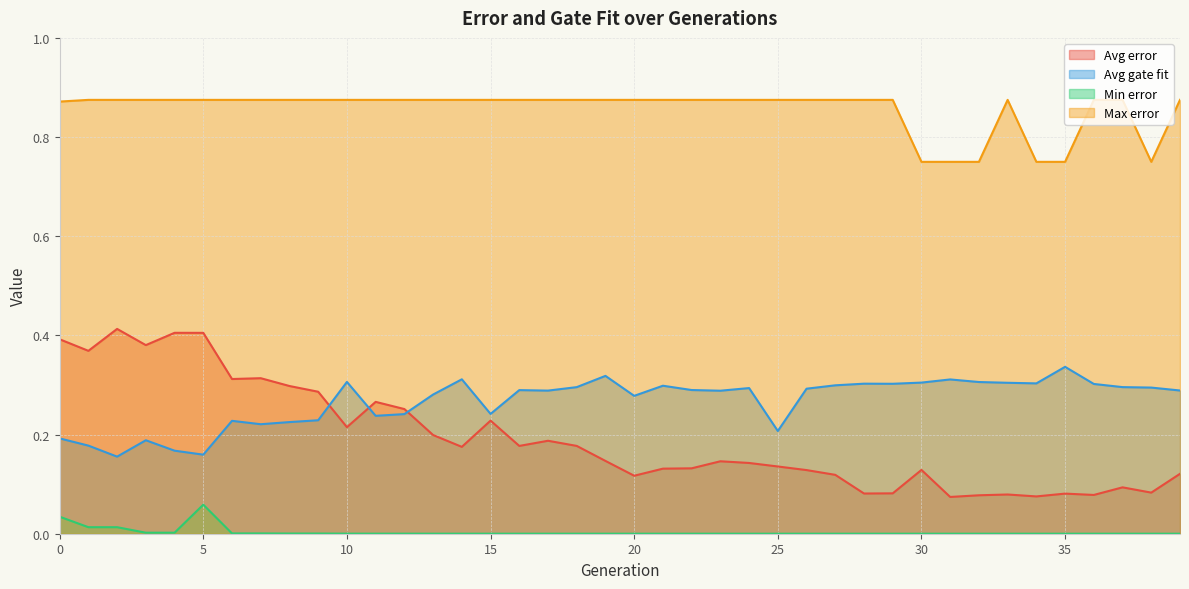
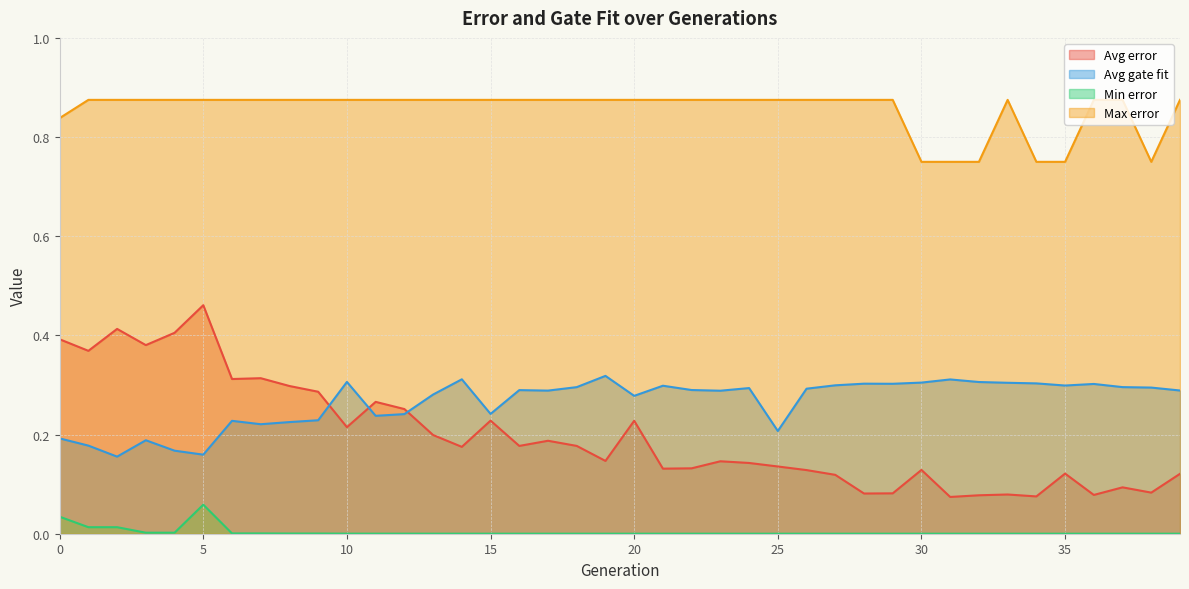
Max error, 0: 0.87 -> 0.84
Avg error, 5: 0.41 -> 0.46
Avg error, 20: 0.12 -> 0.23
Avg error, 35: 0.08 -> 0.12
Avg gate fit, 35: 0.34 -> 0.30
